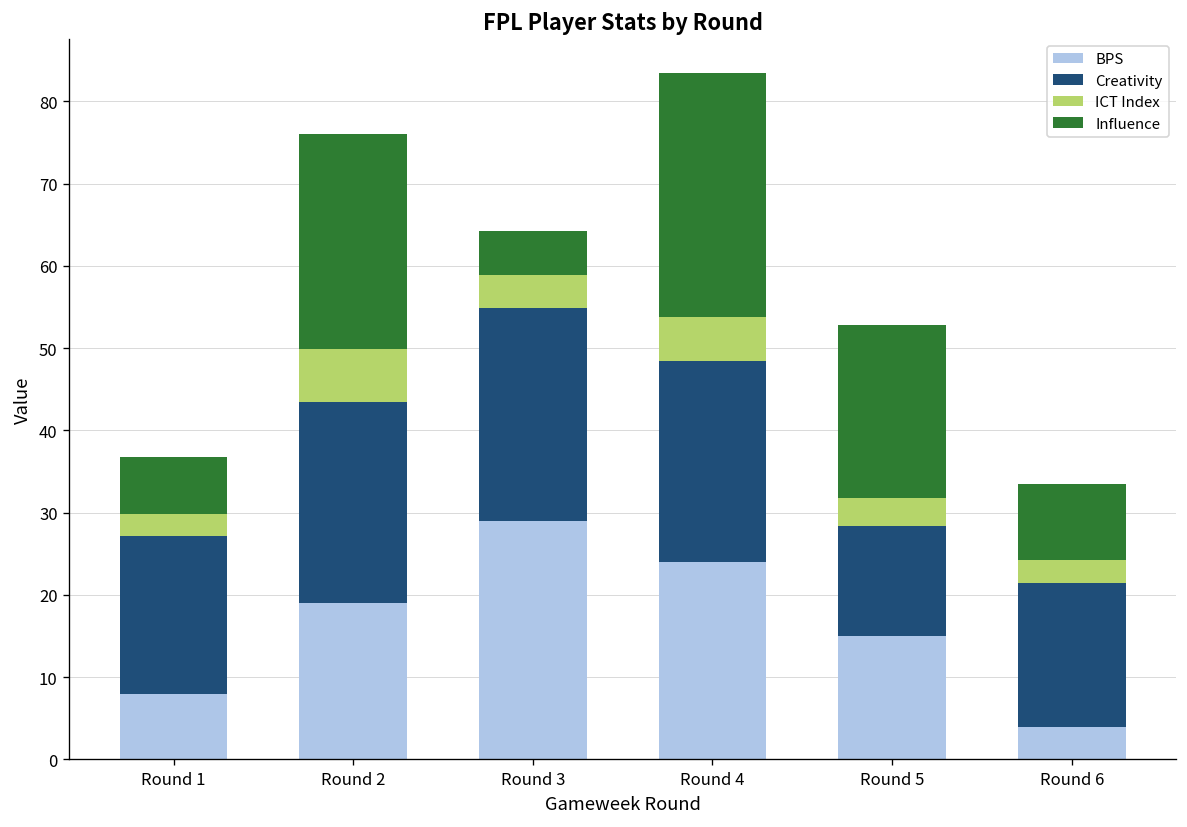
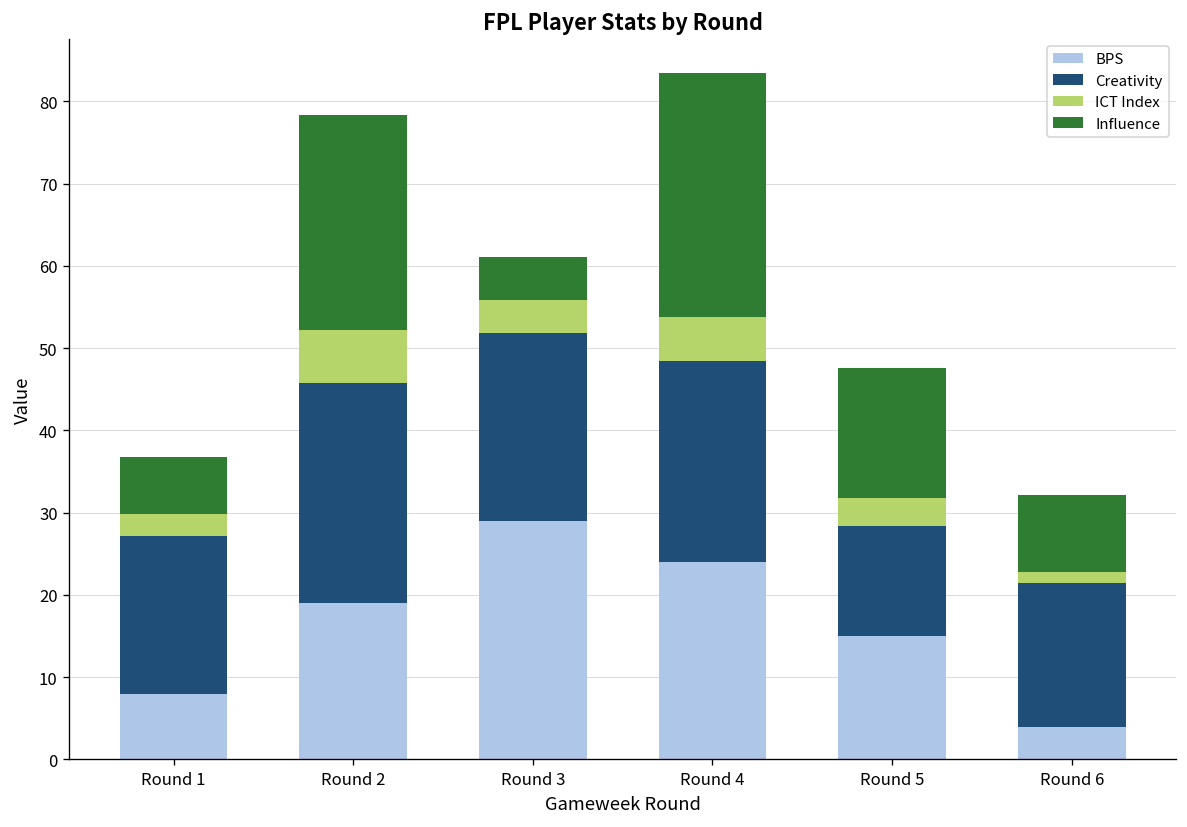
Creativity, Round 2: 25 -> 27
Creativity, Round 3: 26 -> 23
Influence, Round 5: 21 -> 16
ICT Index, Round 6: 3 -> 1
